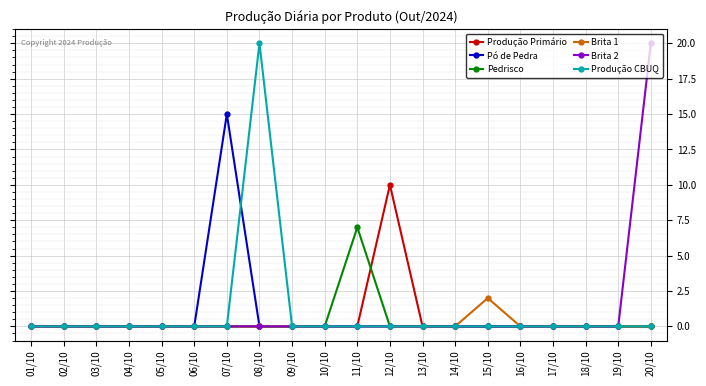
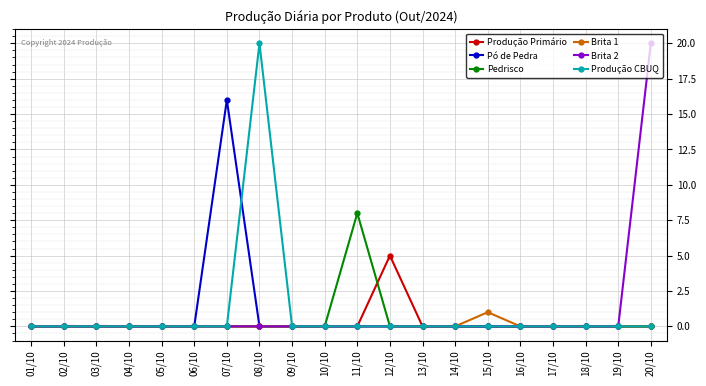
Pó de Pedra, 07/10: 15 -> 16
Pedrisco, 11/10: 7 -> 8
Produção Primário, 12/10: 10 -> 5
Brita 1, 15/10: 2 -> 1
